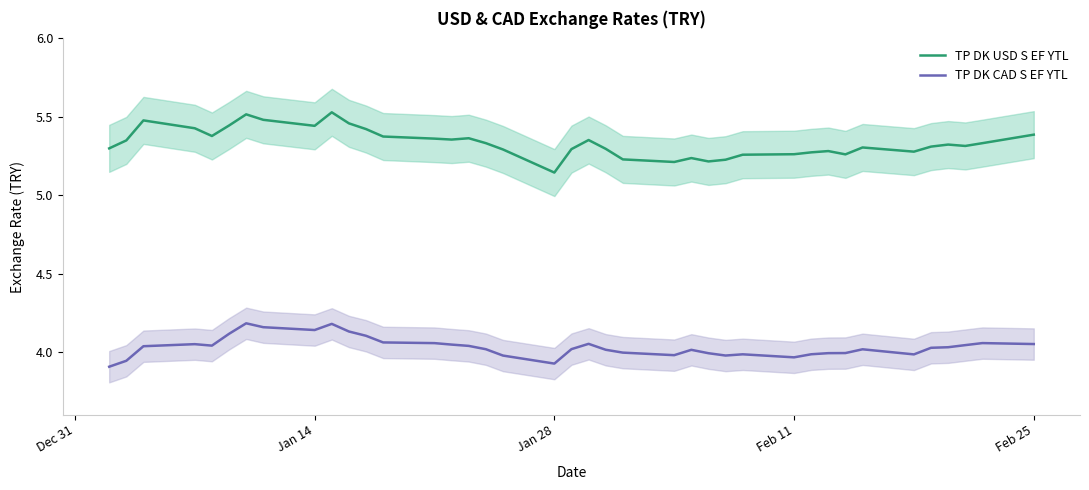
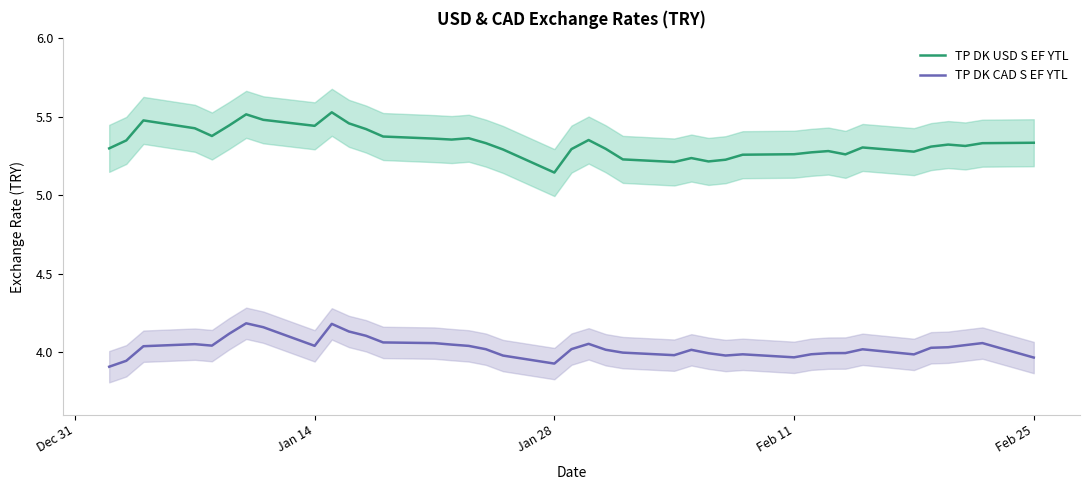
TP DK CAD S EF YTL, Jan 14: 4.14 -> 4.04
TP DK USD S EF YTL, Feb 25: 5.39 -> 5.33
TP DK CAD S EF YTL, Feb 25: 4.05 -> 3.96
